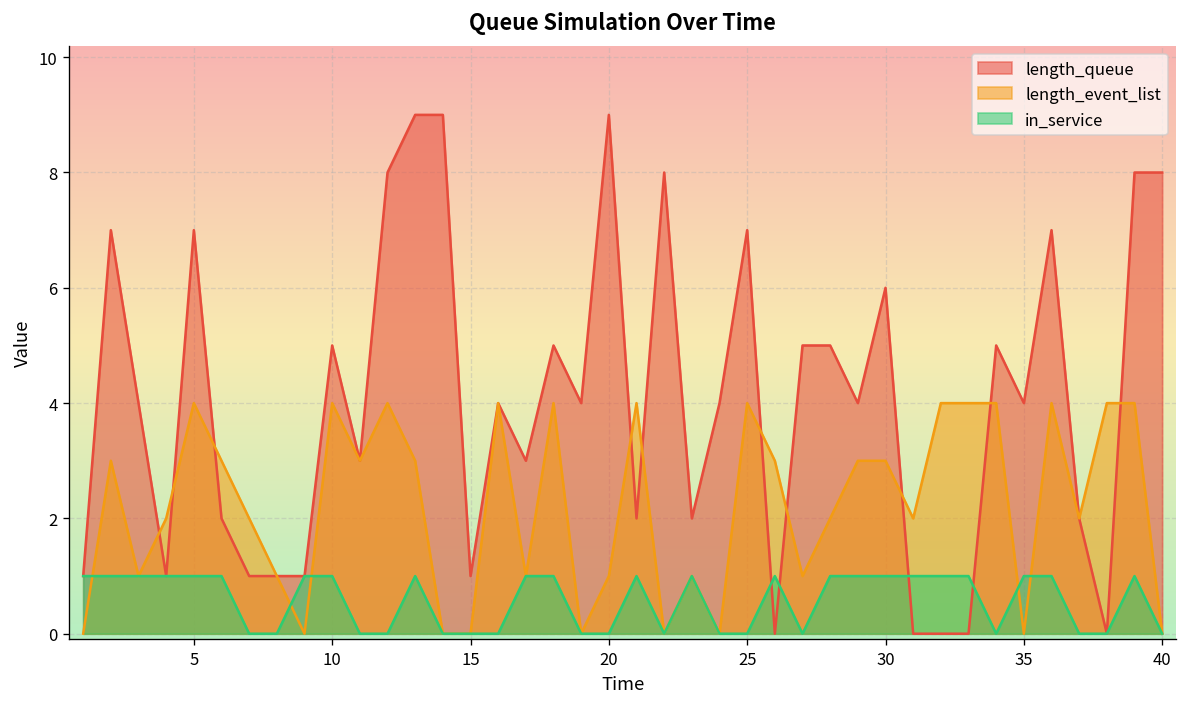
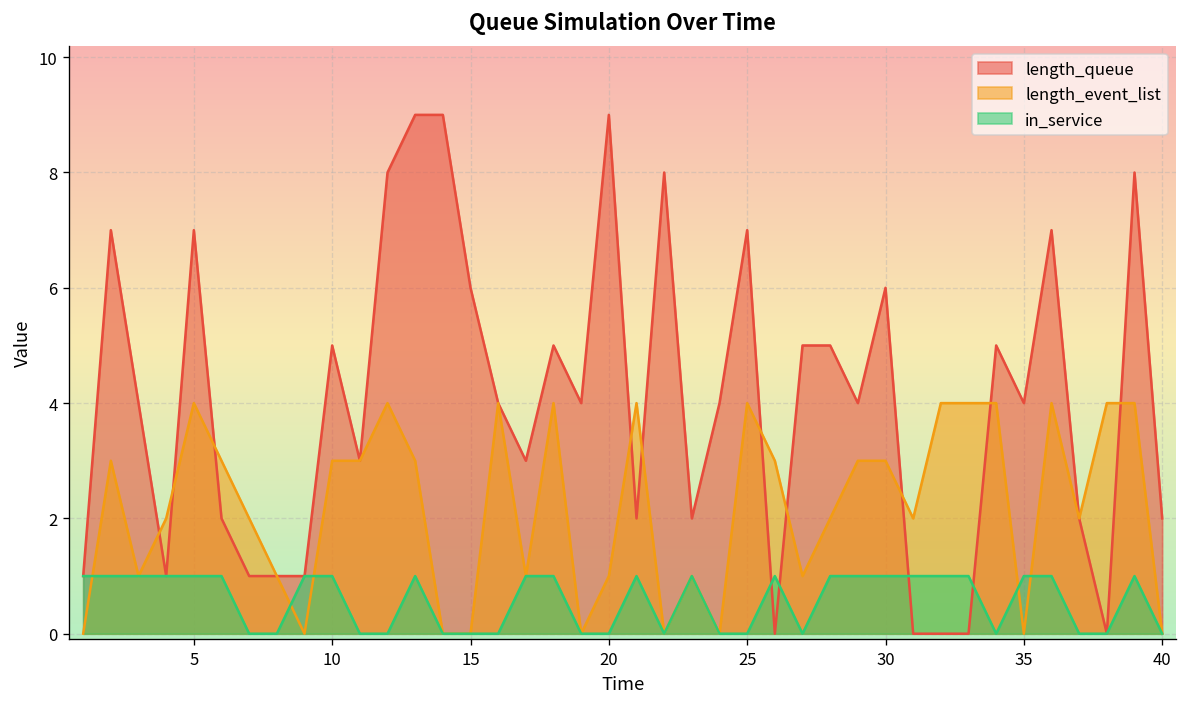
length_event_list, 10: 4 -> 3
length_queue, 15: 1 -> 6
length_queue, 40: 8 -> 2
